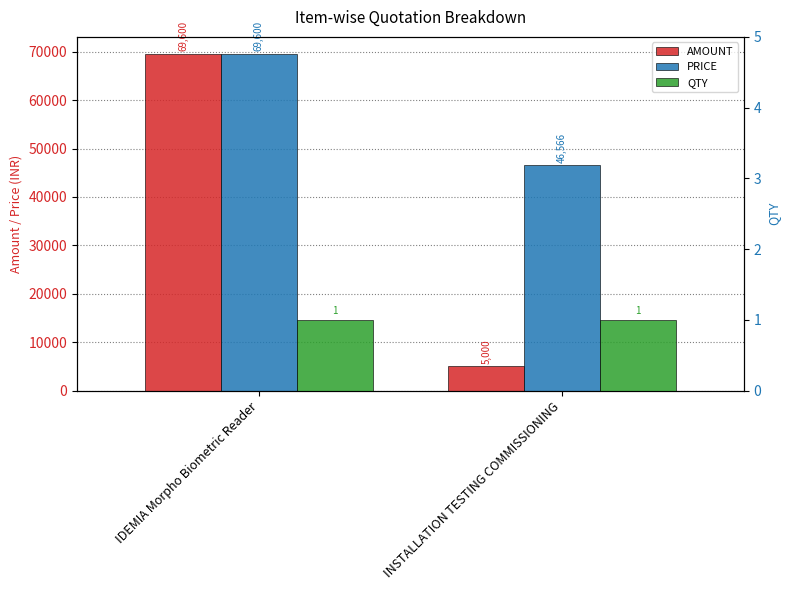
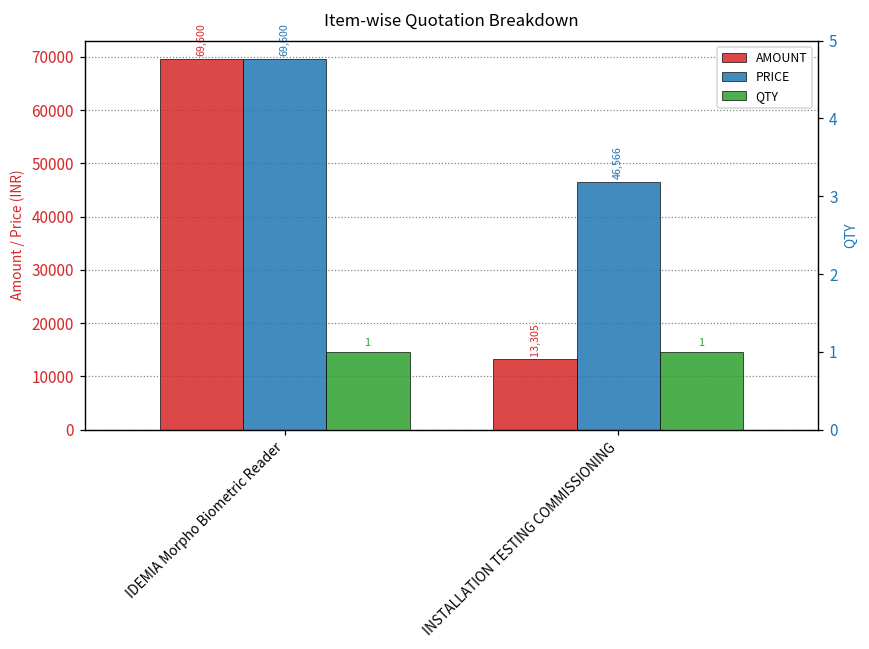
AMOUNT, INSTALLATION TESTING COMMISSIONING: 5,000 -> 13,305
